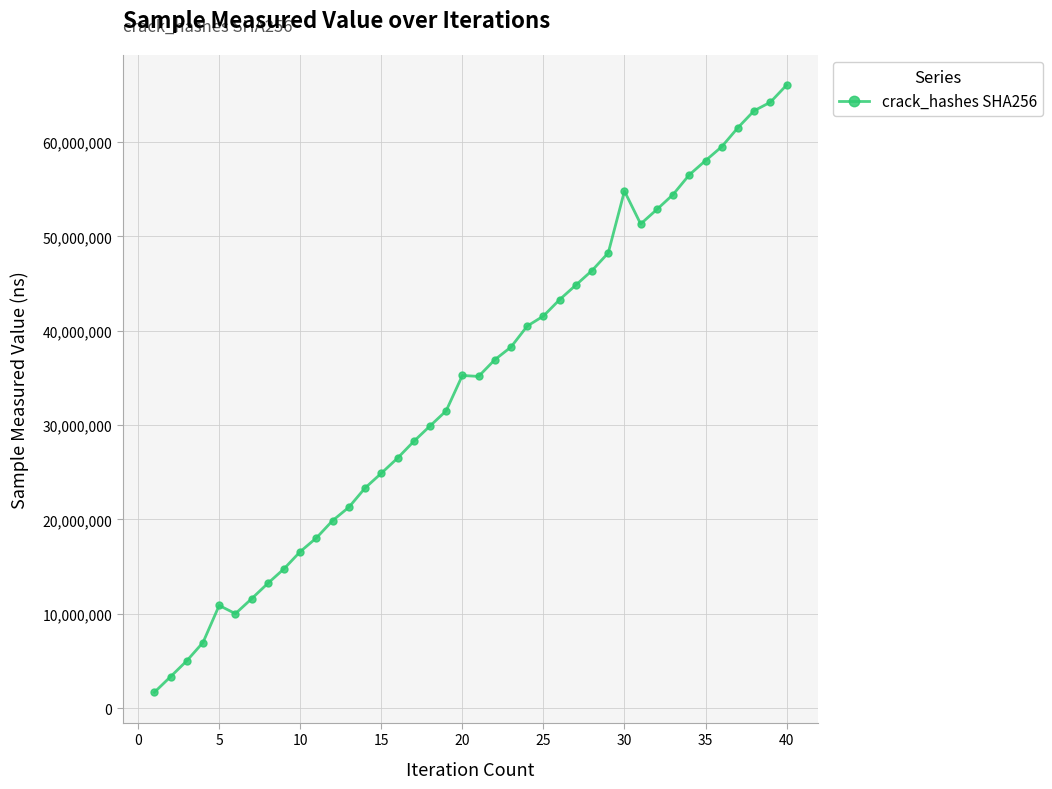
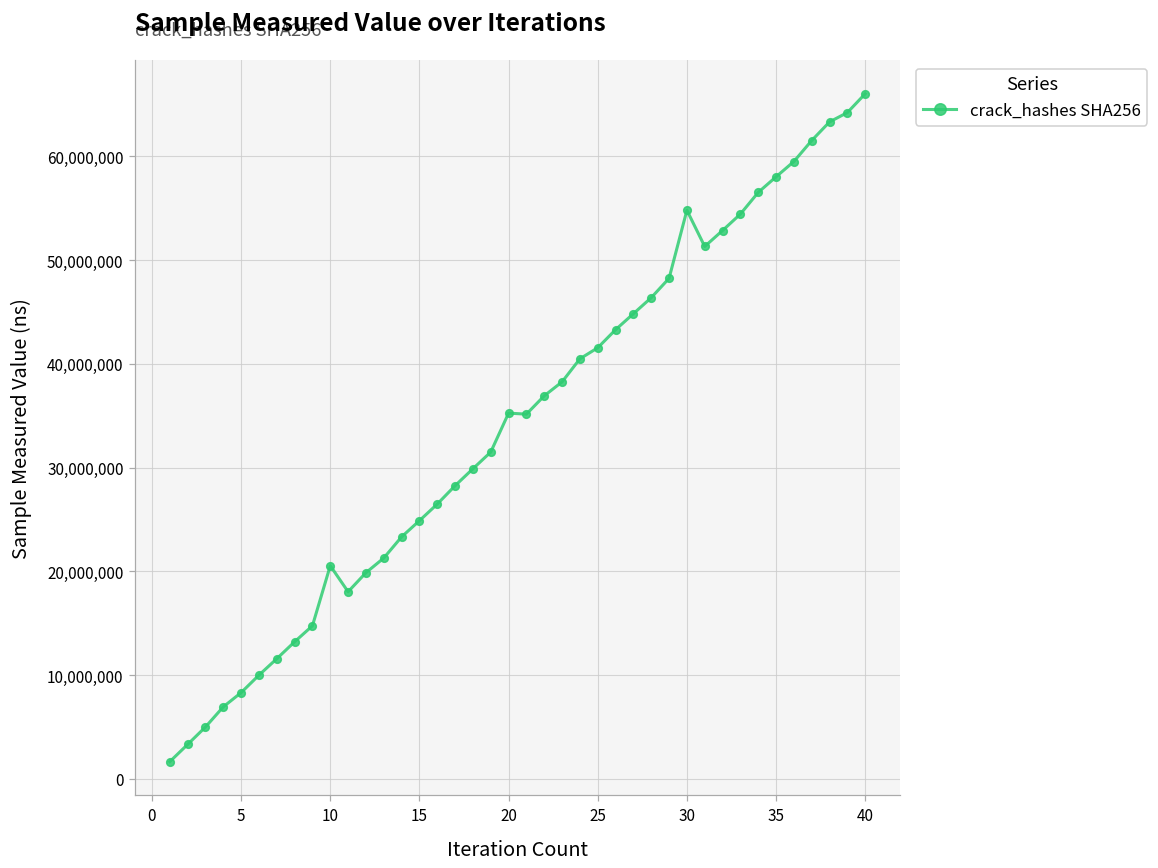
5: 11,000,000 -> 8,000,000
10: 17,000,000 -> 21,000,000
